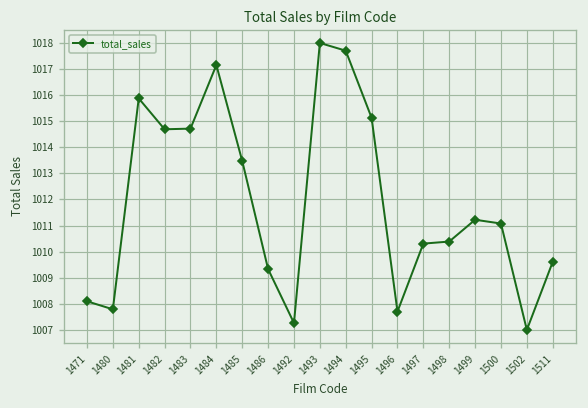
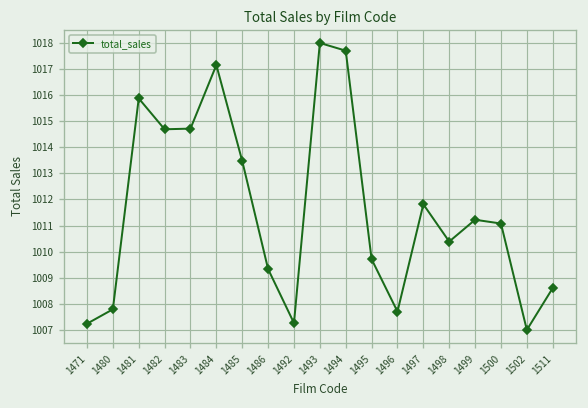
1471: 1008.1 -> 1007.2
1495: 1015.1 -> 1009.7
1497: 1010.3 -> 1011.8
1511: 1009.6 -> 1008.6
